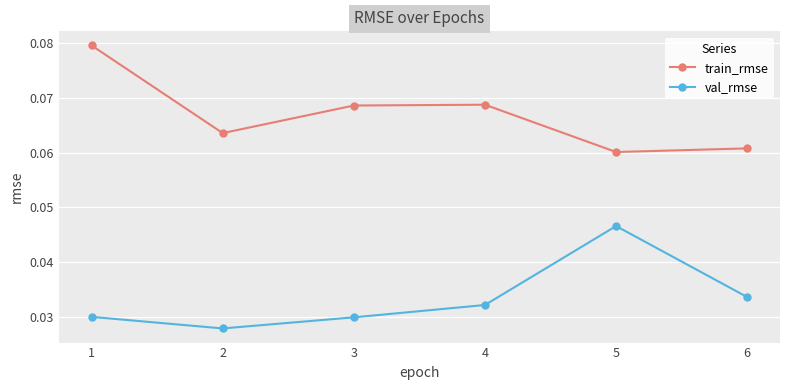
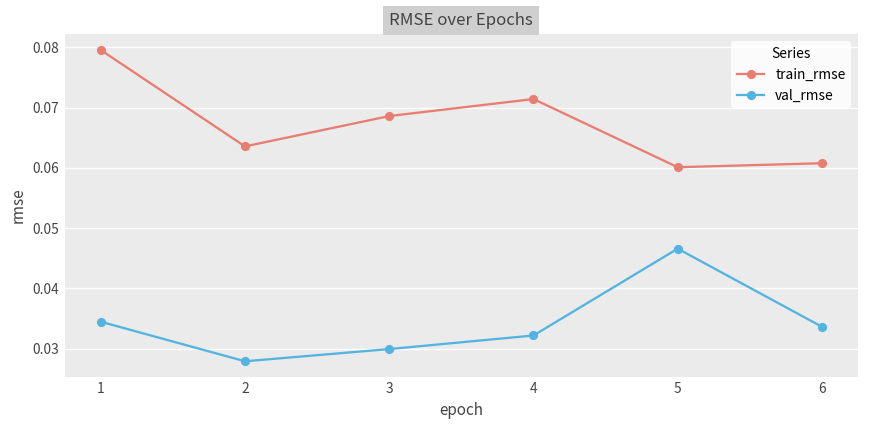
val_rmse, 1: 0.030 -> 0.034
train_rmse, 4: 0.069 -> 0.071
